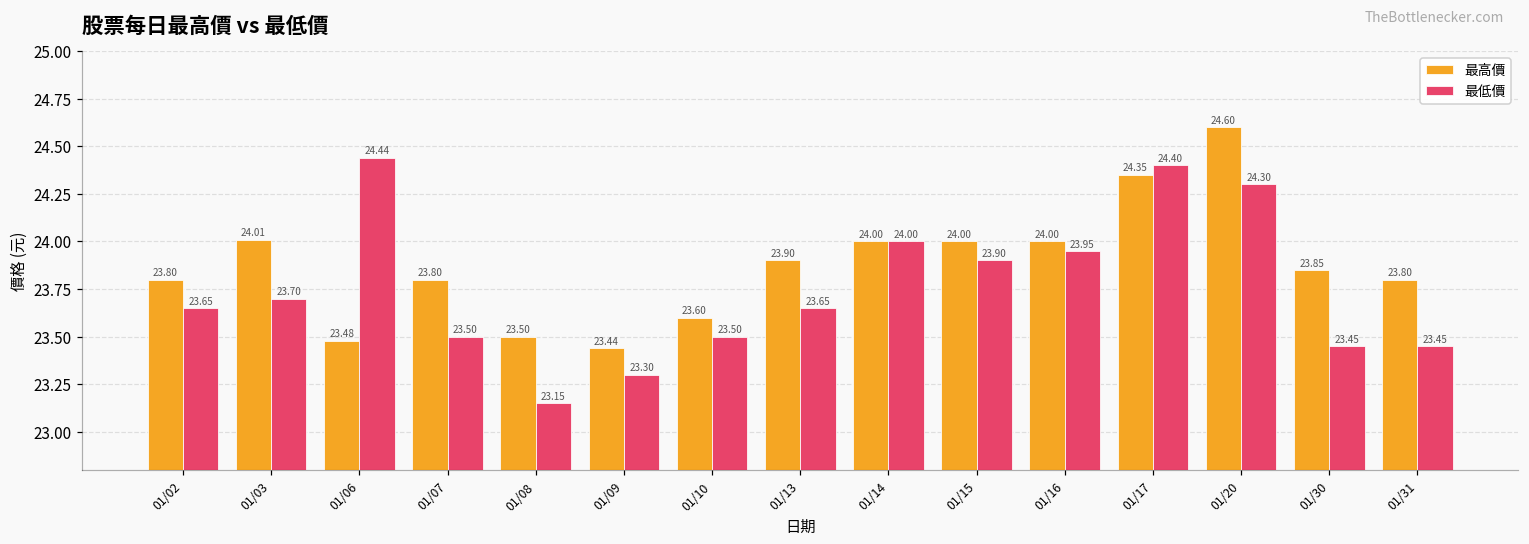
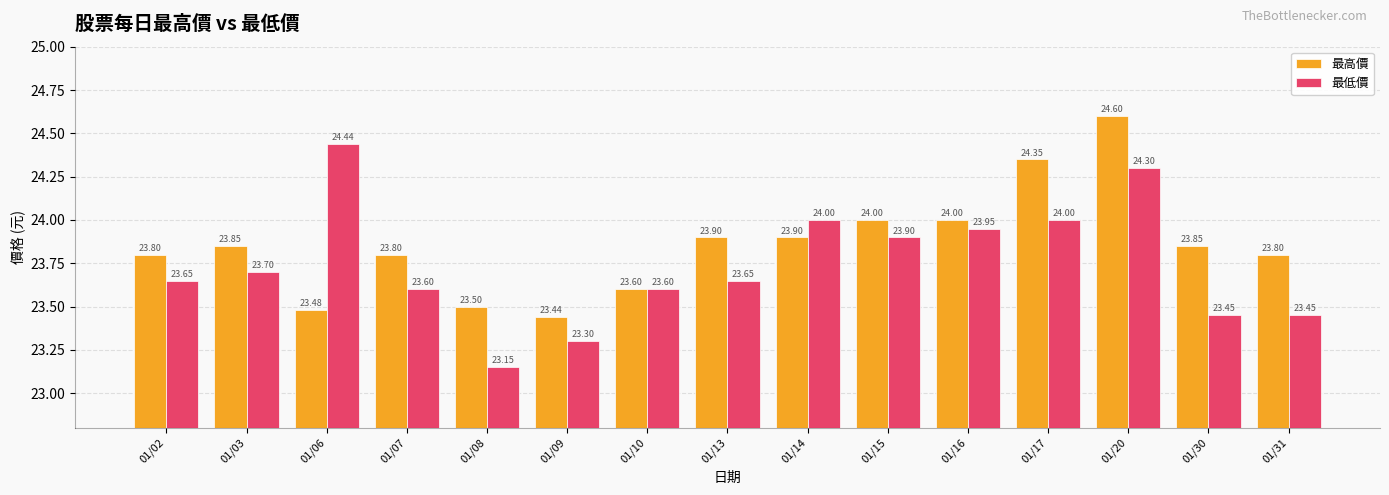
最高價, 01/03: 24.01 -> 23.85
最低價, 01/07: 23.50 -> 23.60
最低價, 01/10: 23.50 -> 23.60
最高價, 01/14: 24.00 -> 23.90
最低價, 01/17: 24.40 -> 24.00
